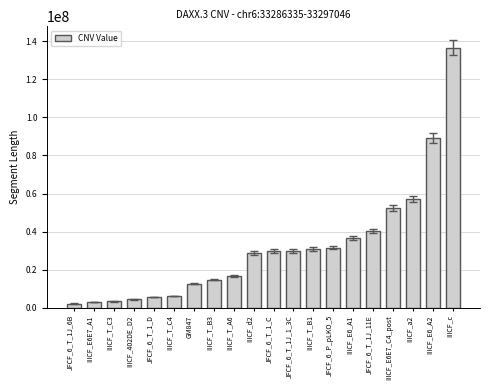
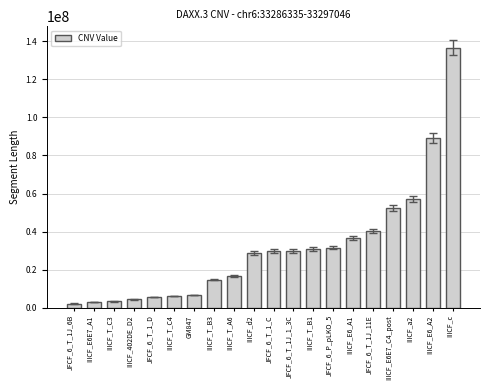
CNV Value, GM847: 13000000 -> 7000000
